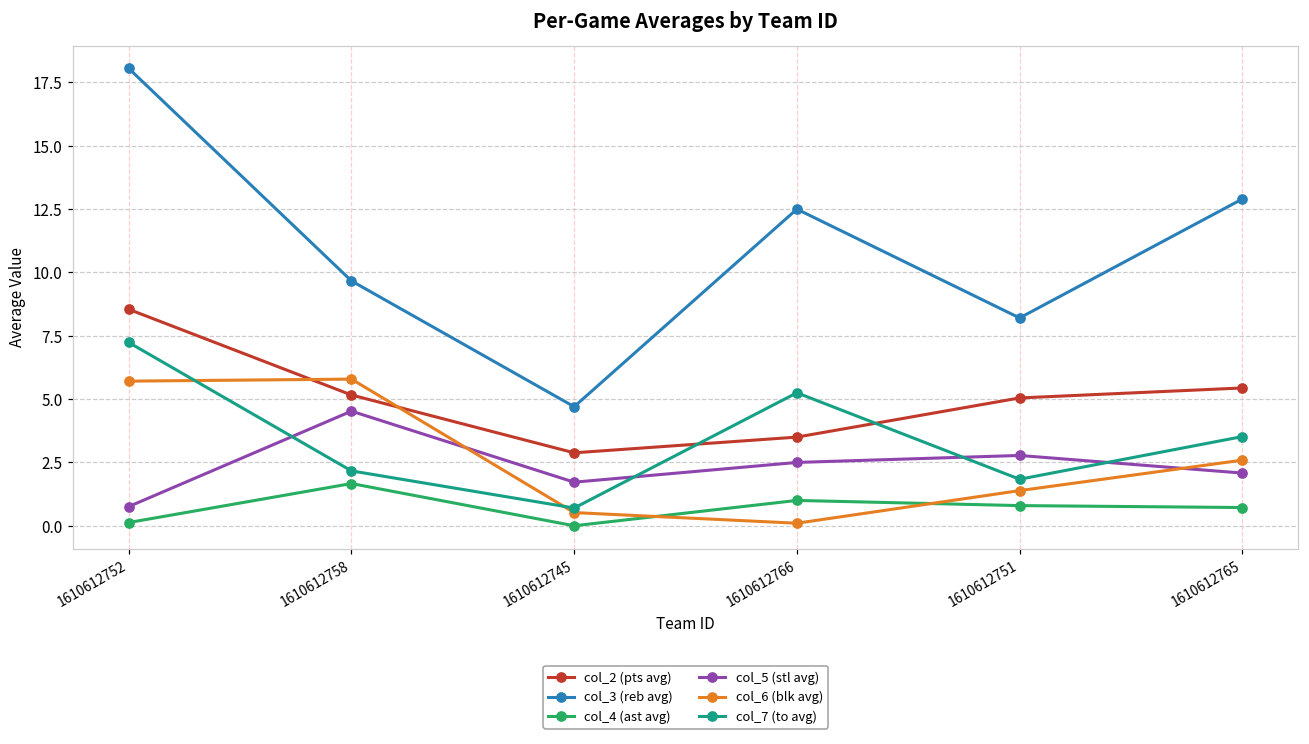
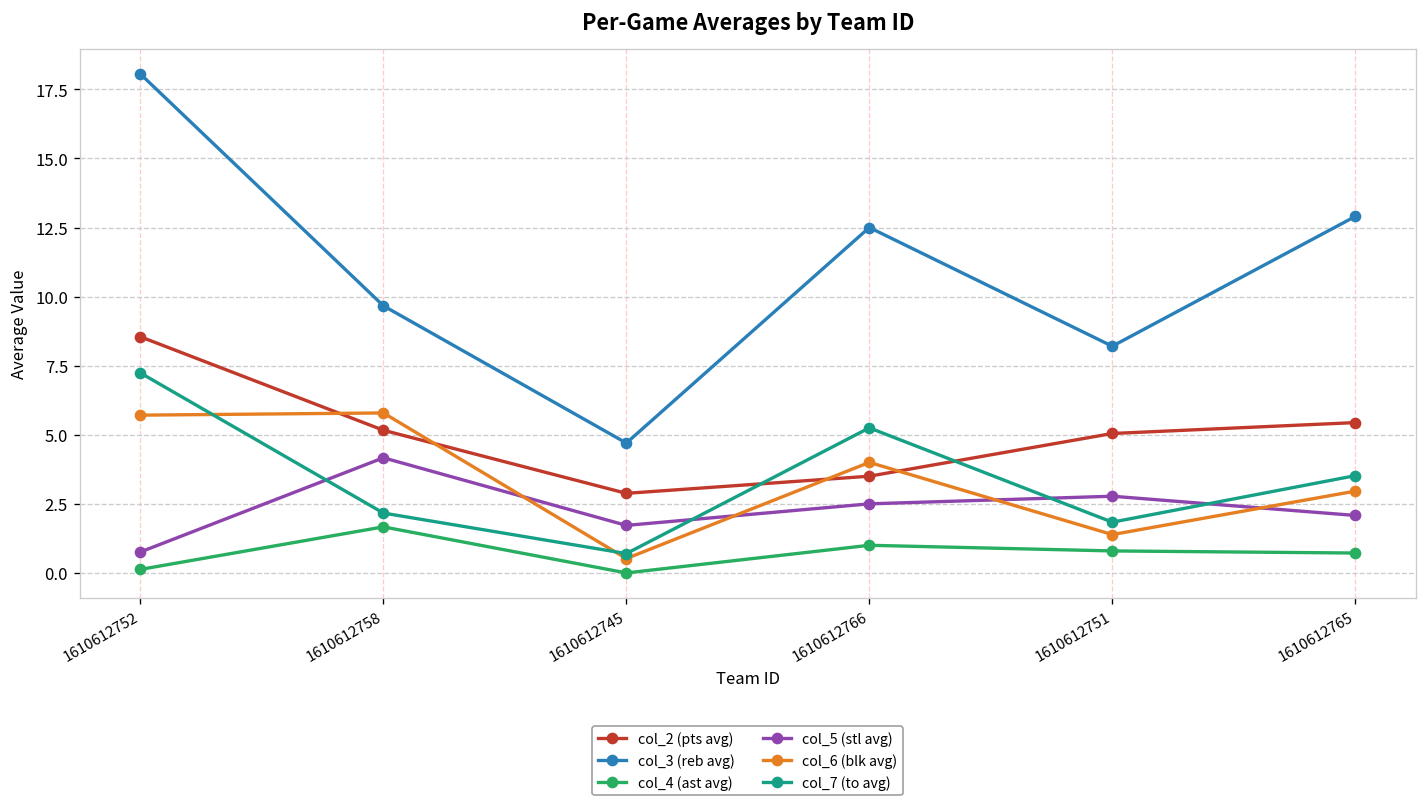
col_5 (stl avg), 1610612758: 4.5 -> 4.2
col_6 (blk avg), 1610612766: 0.1 -> 4.0
col_6 (blk avg), 1610612765: 2.6 -> 3.0
